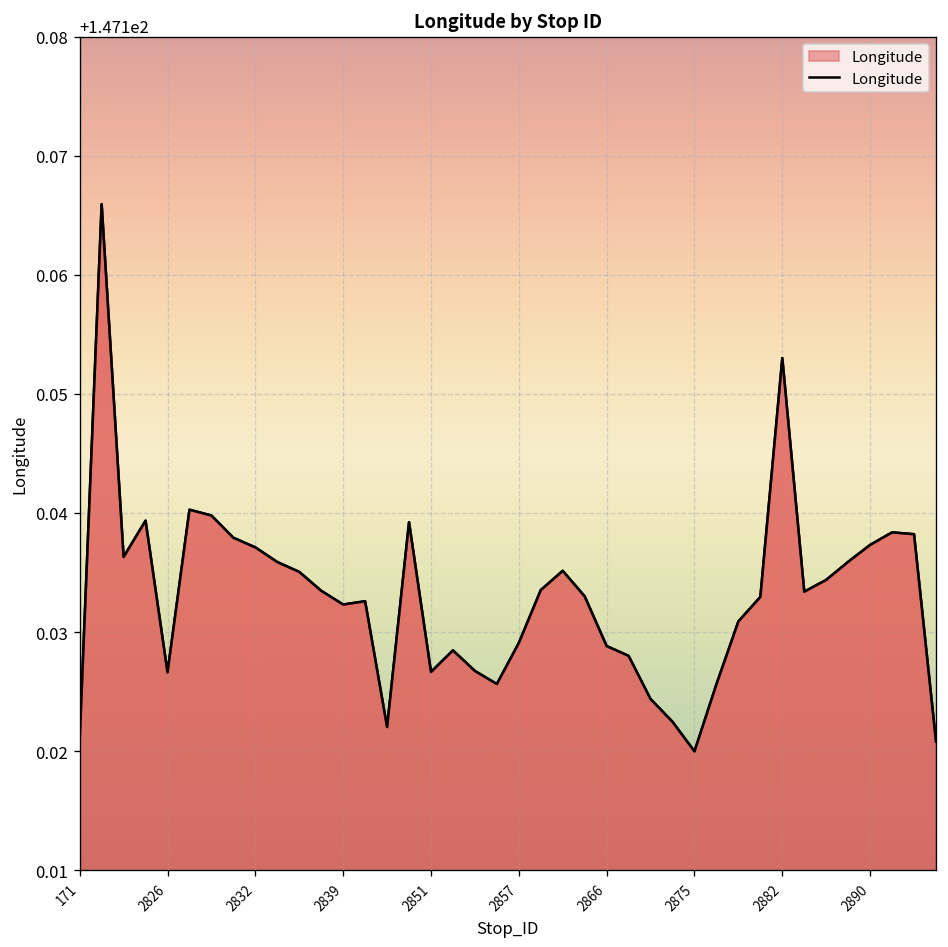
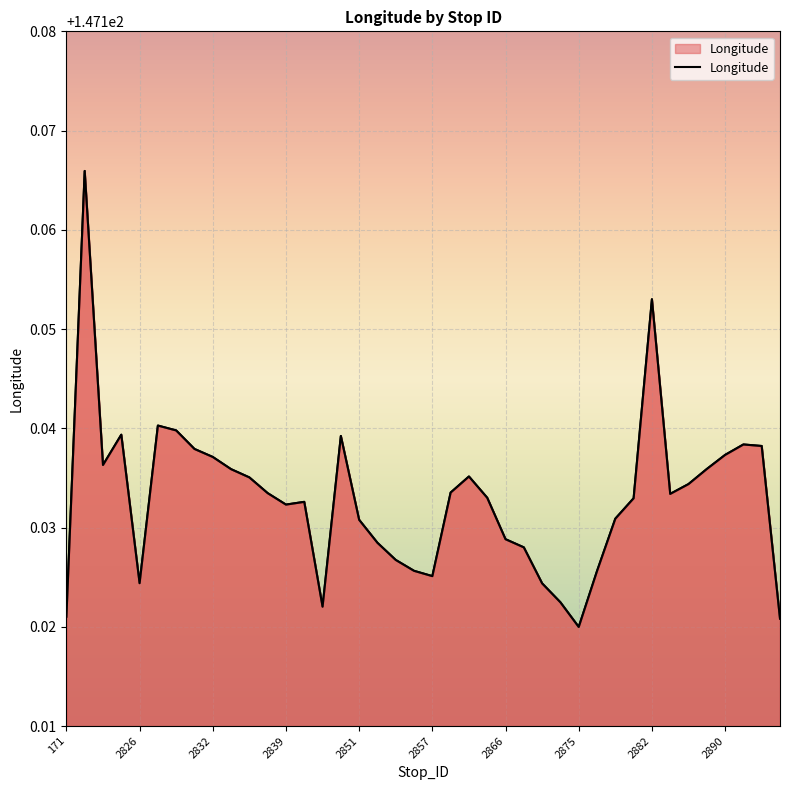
2826: 147.127 -> 147.124
2851: 147.127 -> 147.131
2857: 147.129 -> 147.125
